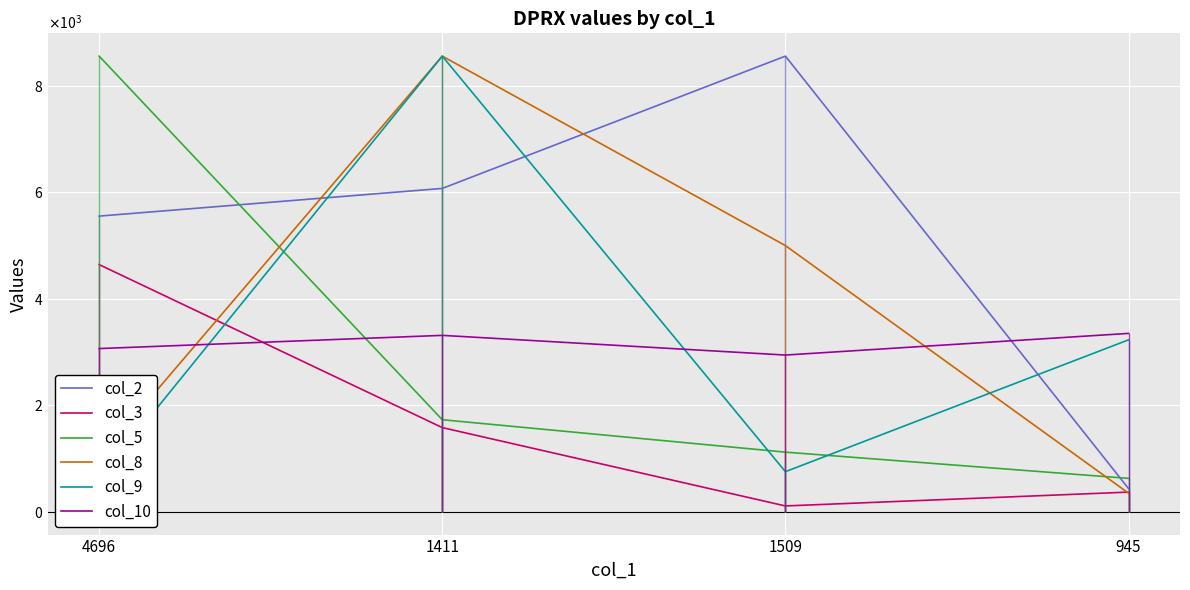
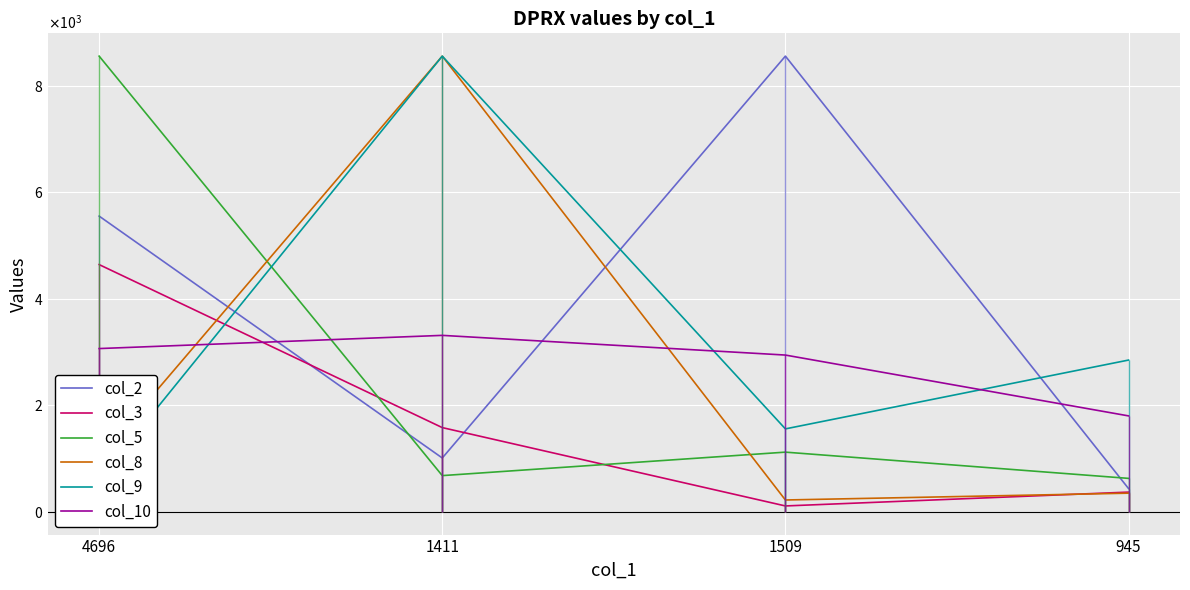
col_2, 1411: 6100 -> 1000
col_5, 1411: 1700 -> 700
col_8, 1509: 5000 -> 200
col_9, 1509: 800 -> 1600
col_9, 945: 3200 -> 2900
col_10, 945: 3400 -> 1800
